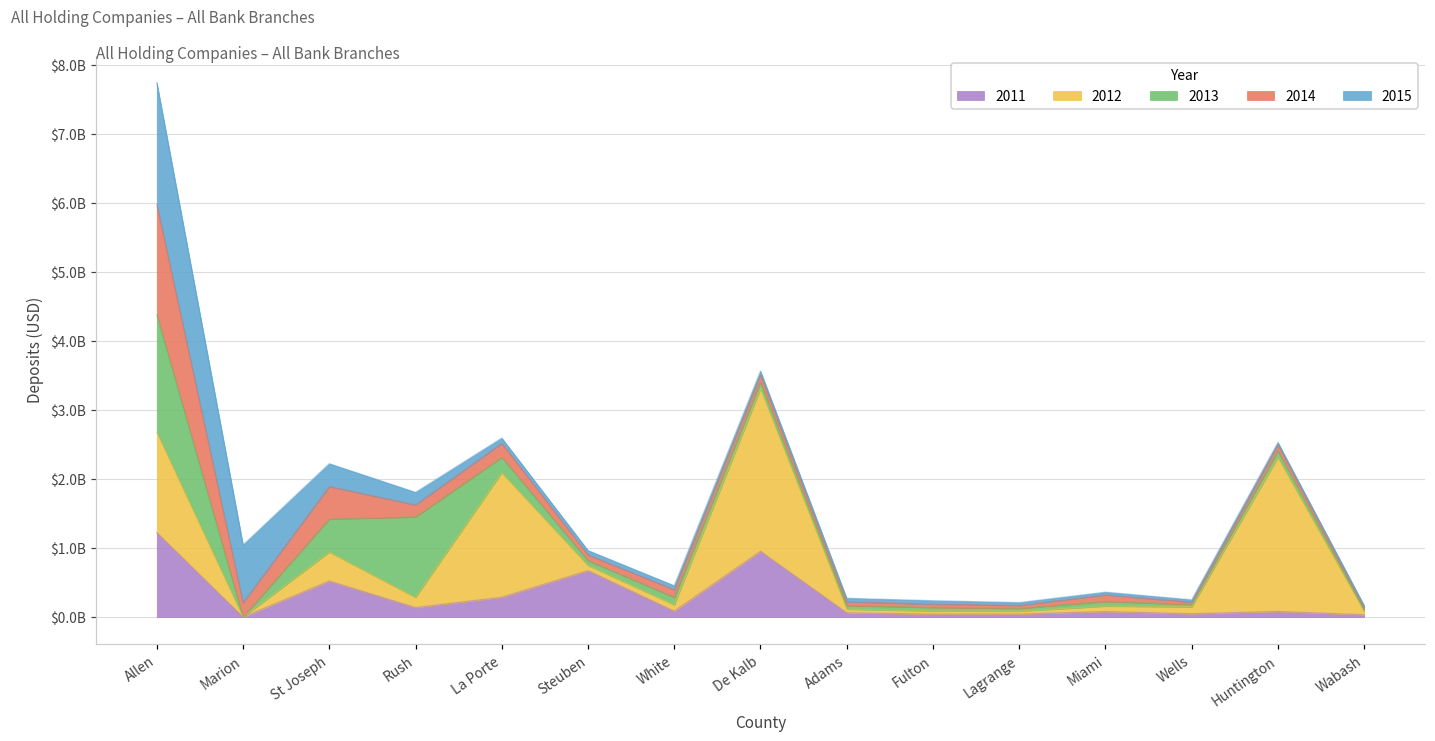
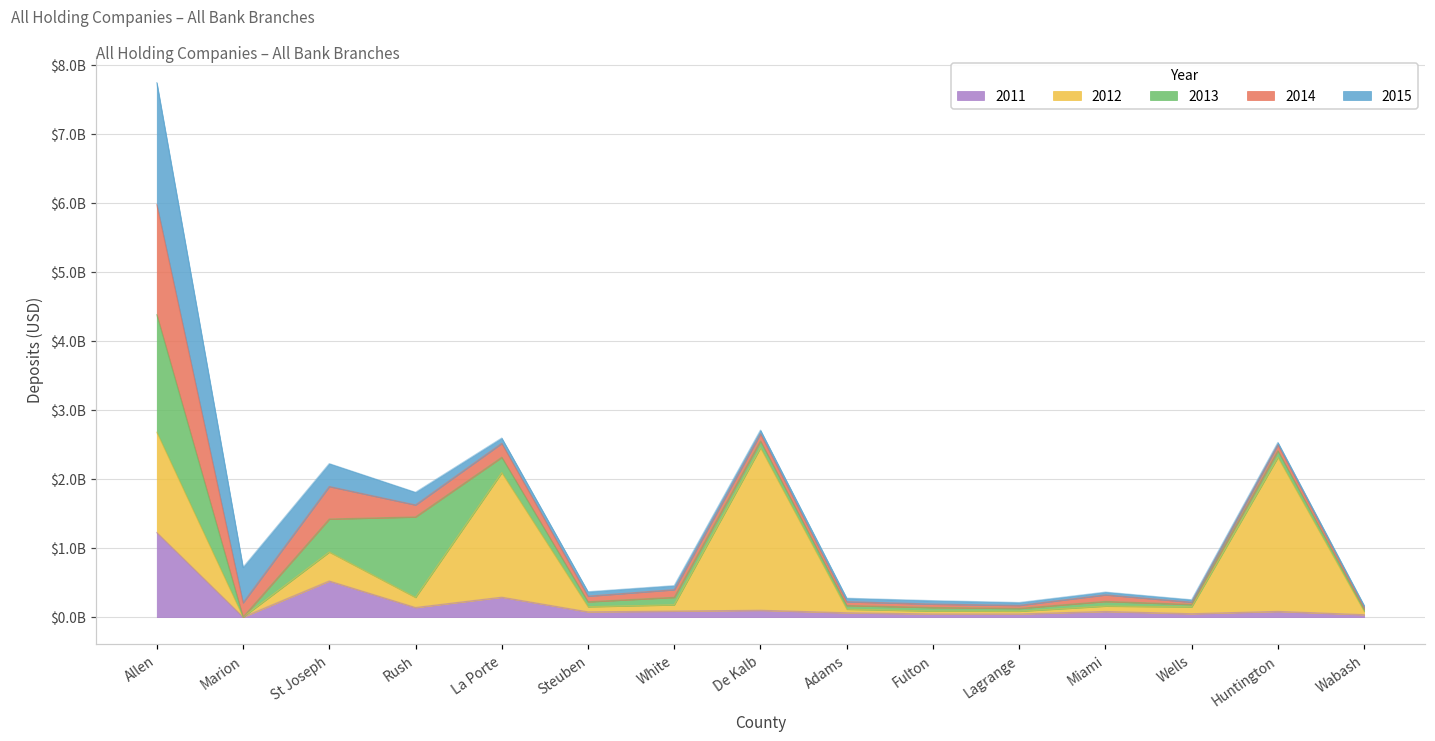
2015, Marion: $800000000 -> $500000000
2011, Steuben: $700000000 -> $100000000
2011, De Kalb: $1000000000 -> $100000000
